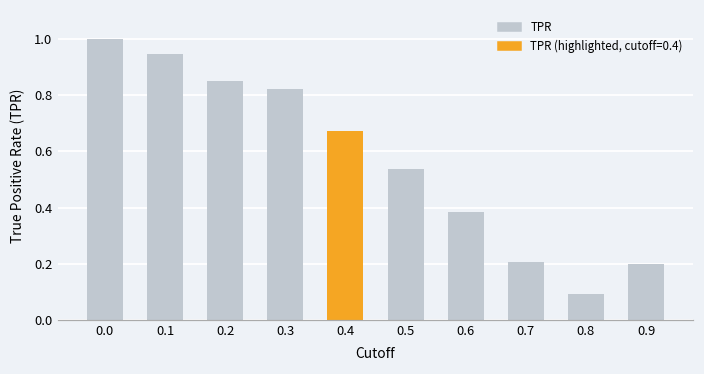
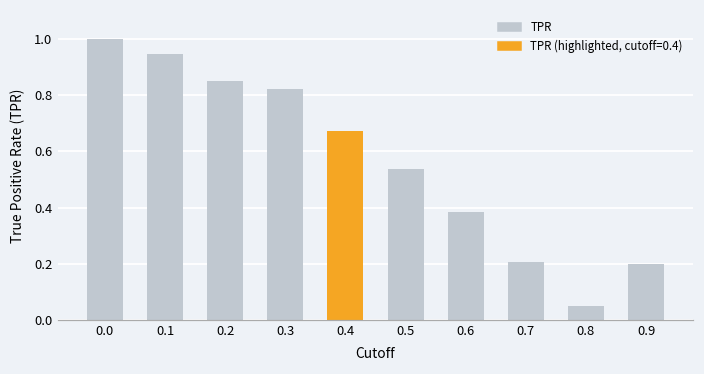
0.8: 0.09 -> 0.05
